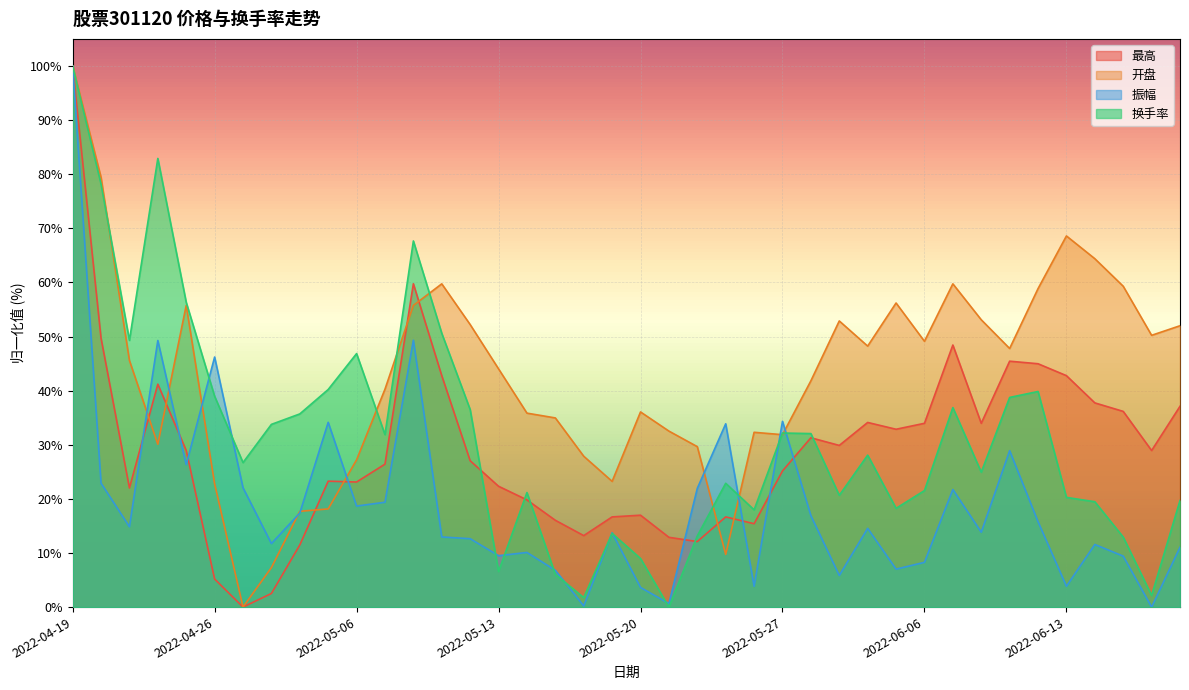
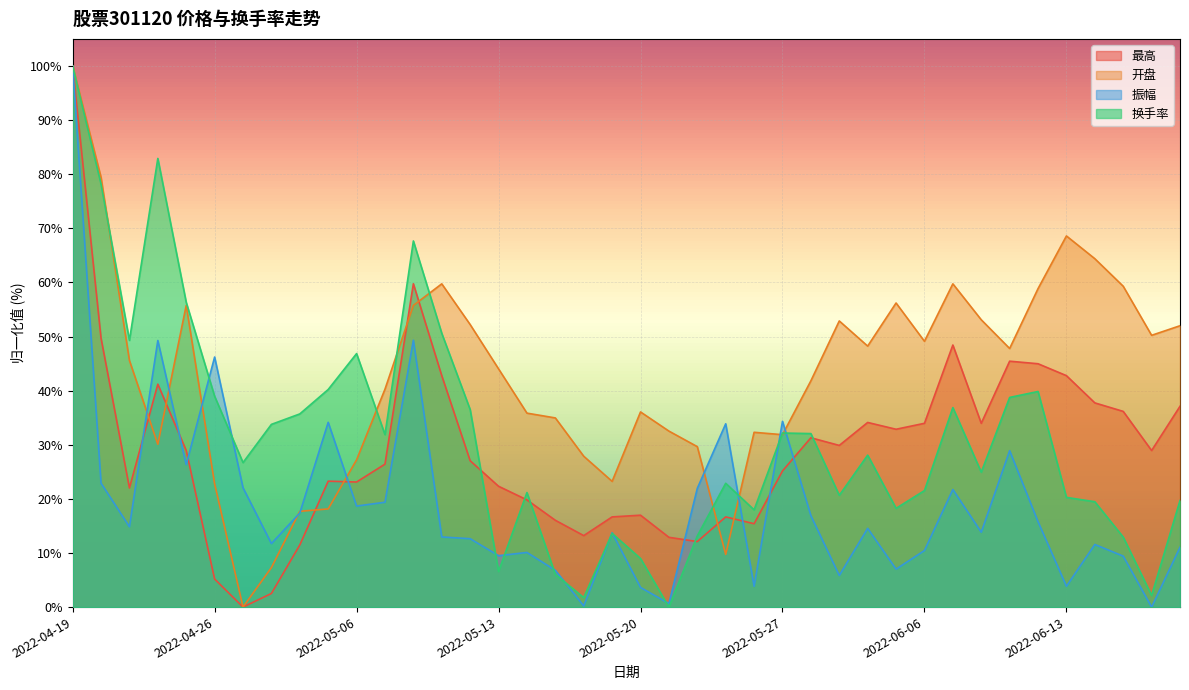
振幅, 2022-06-06: 8% -> 10%
